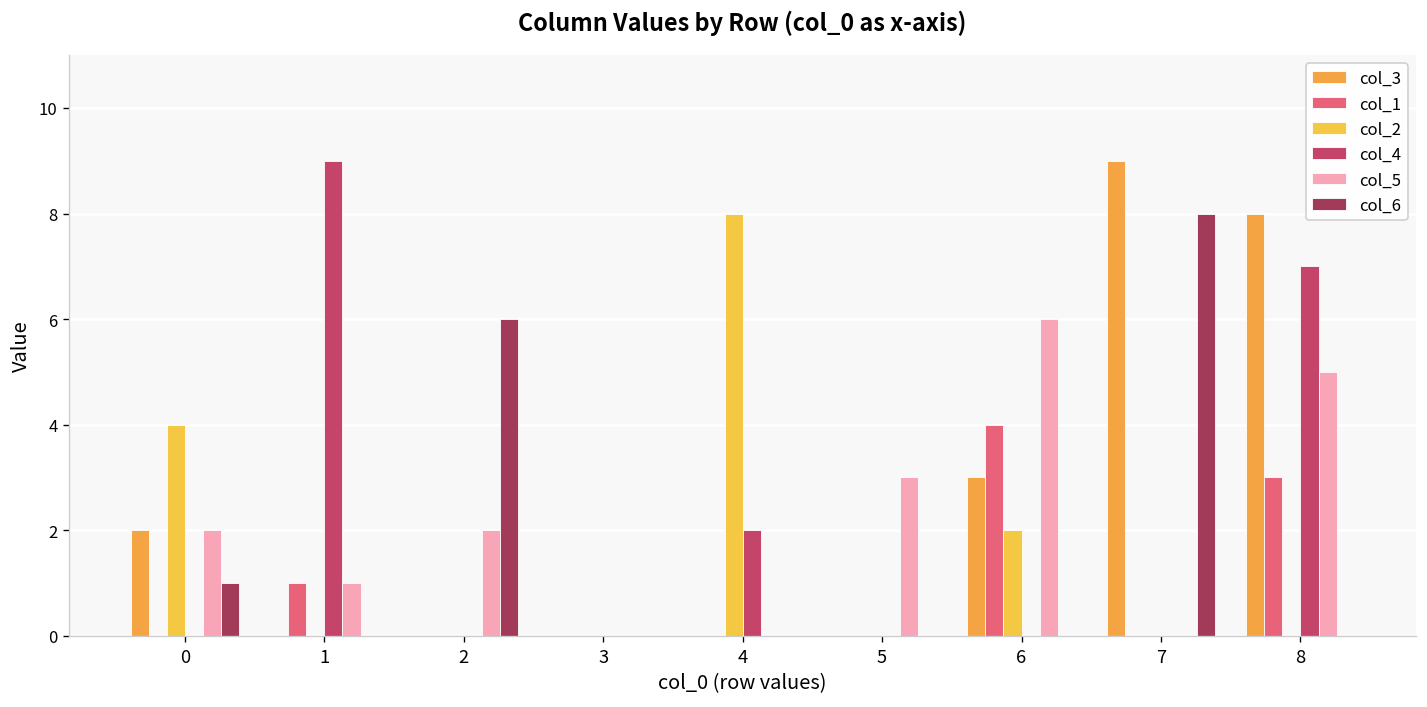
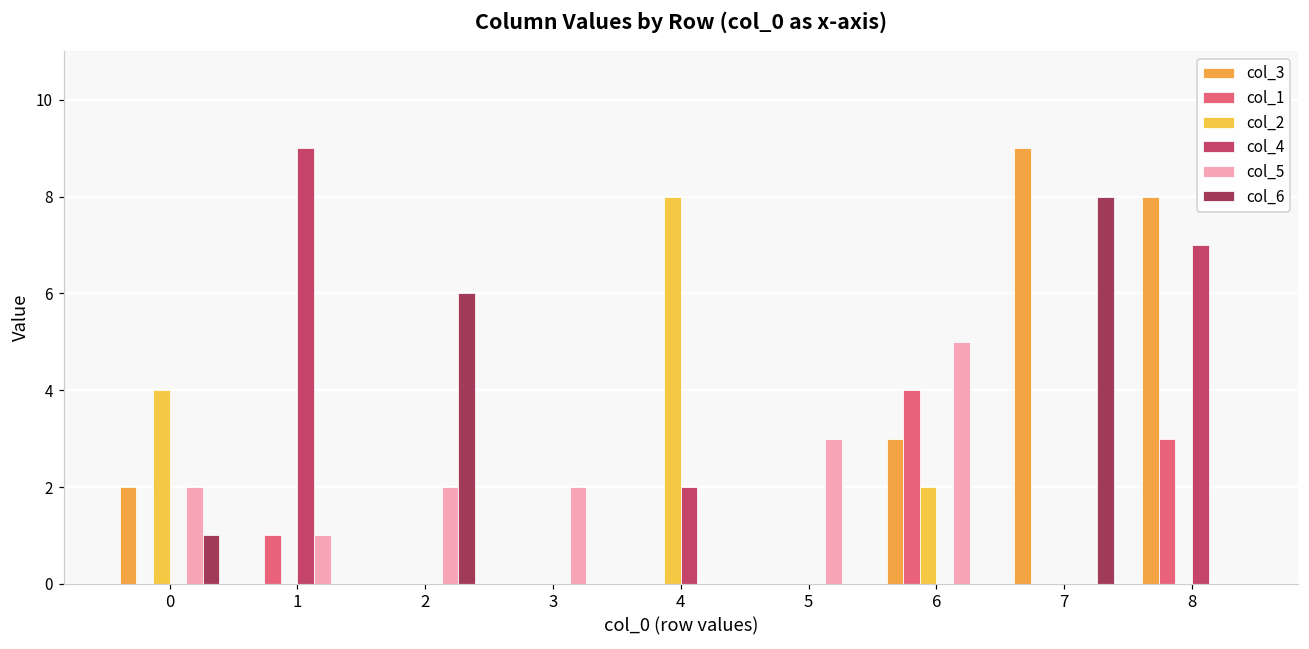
col_5, 3: 0 -> 2
col_5, 6: 6 -> 5
col_5, 8: 5 -> 0
